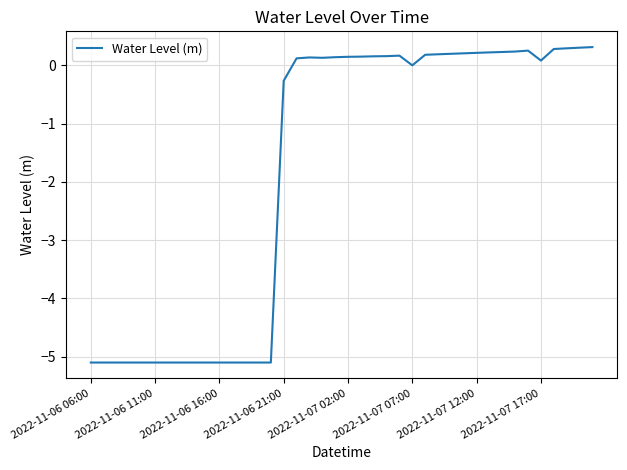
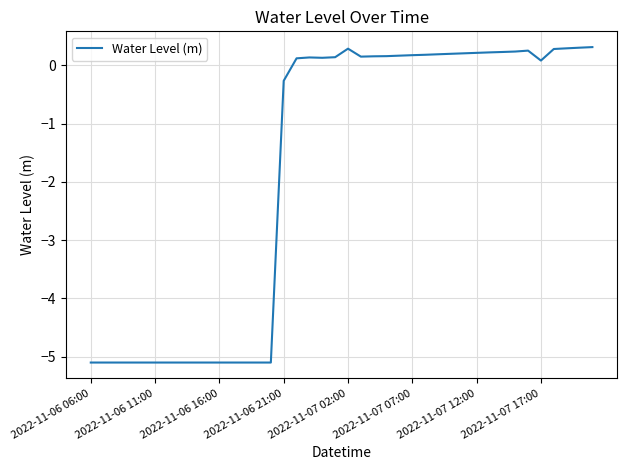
2022-11-07 02:00: 0.1 -> 0.3
2022-11-07 07:00: 0.0 -> 0.2
